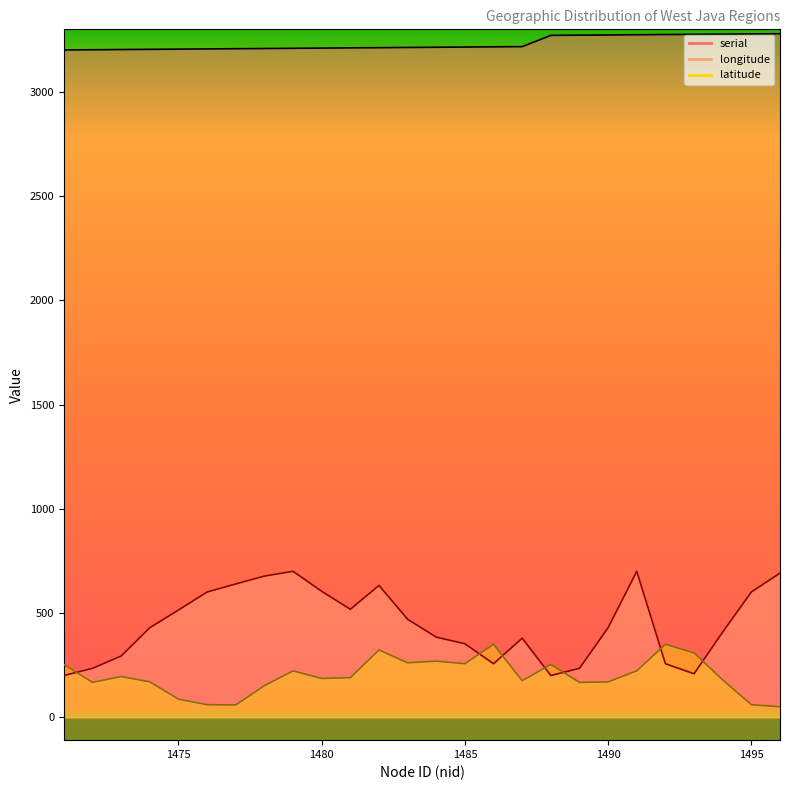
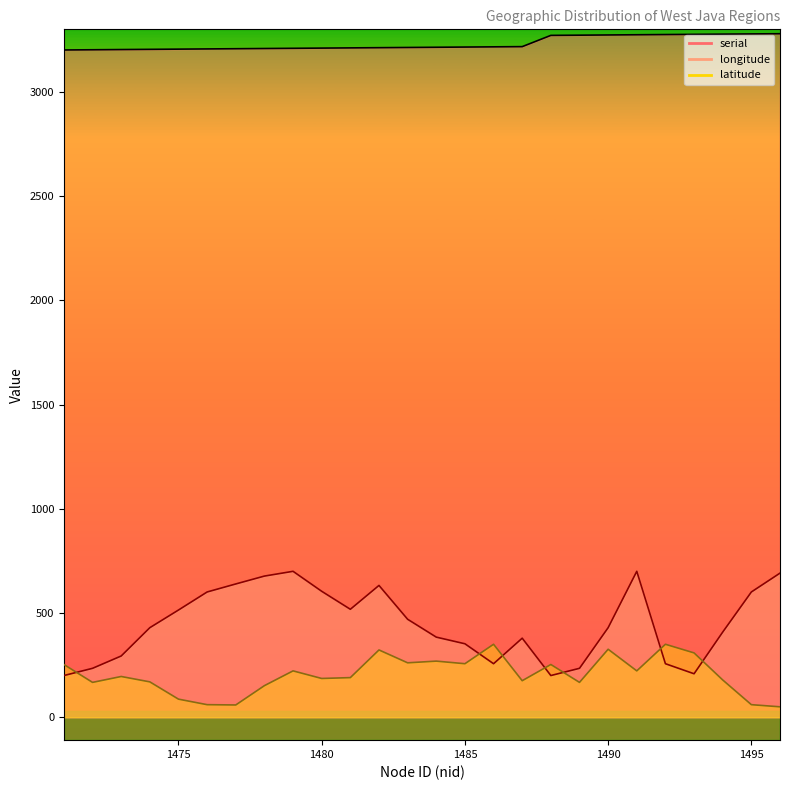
latitude, 1490: 170 -> 330
